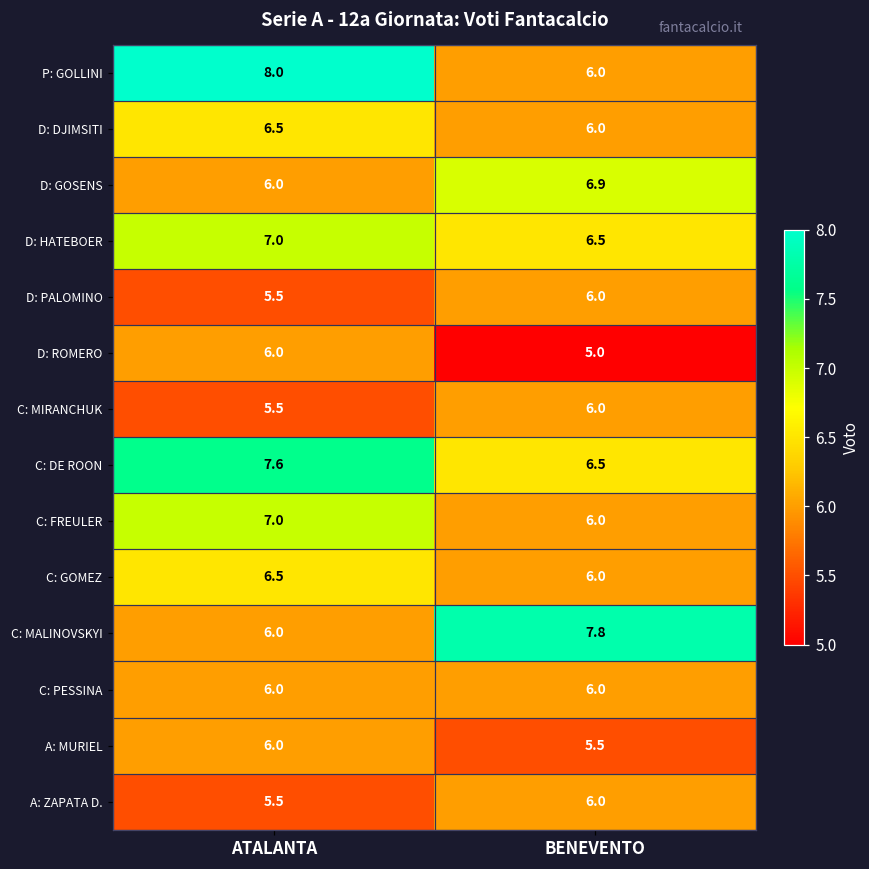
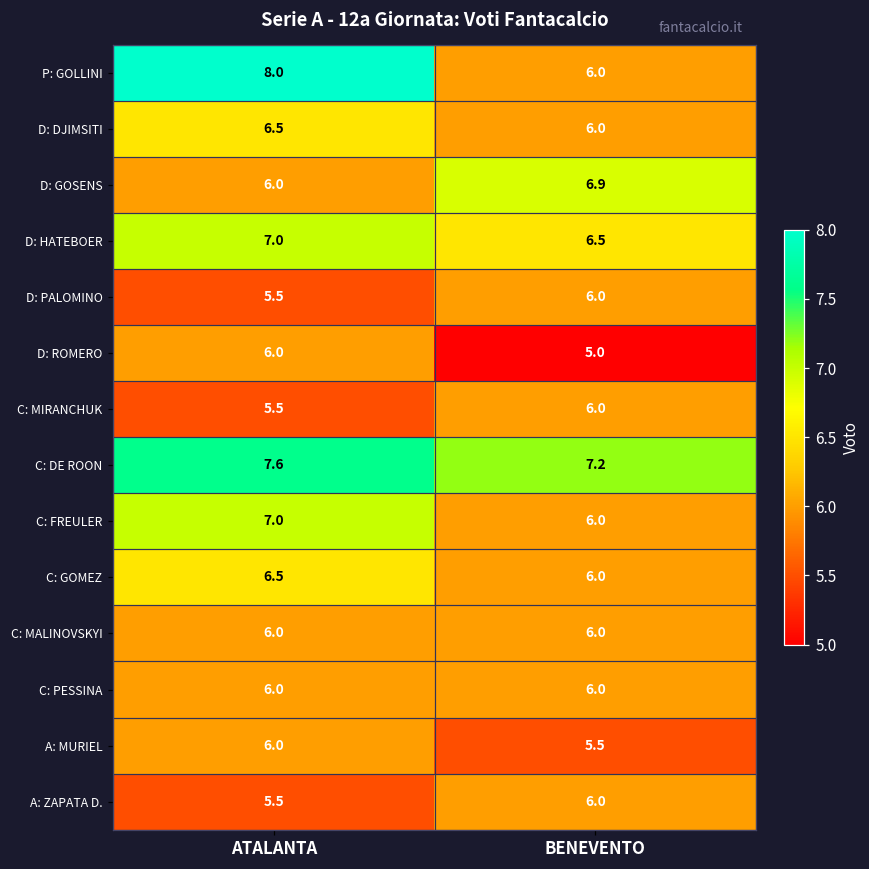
C: DE ROON, BENEVENTO: 6.5 -> 7.2
C: MALINOVSKYI, BENEVENTO: 7.8 -> 6.0
